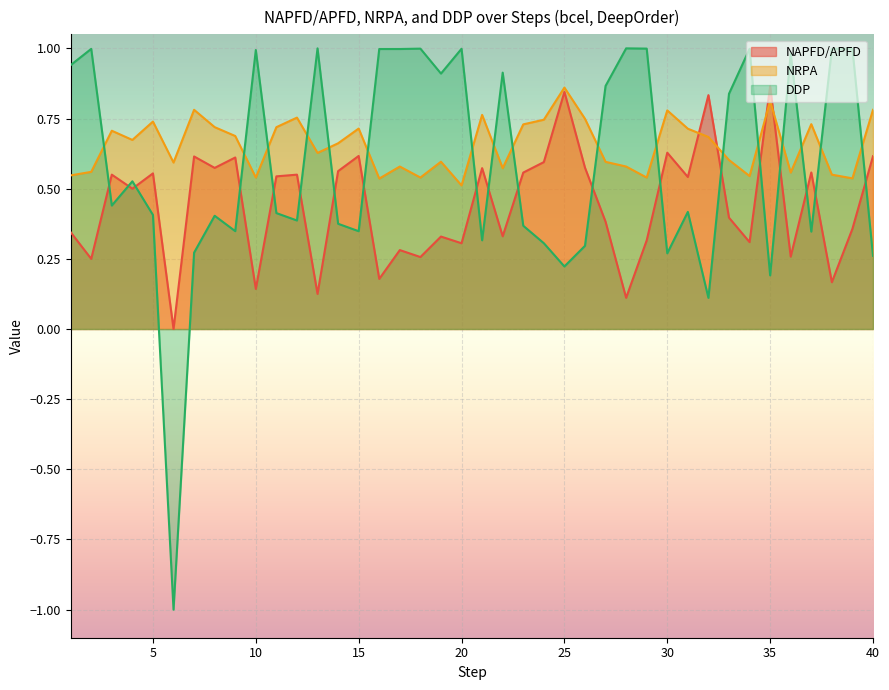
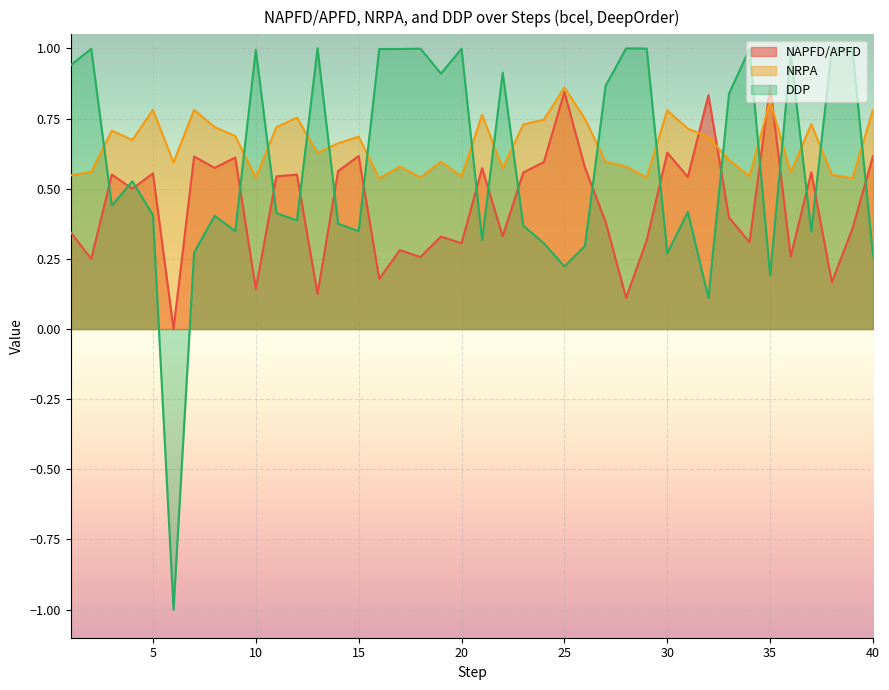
NRPA, 5: 0.74 -> 0.78
NRPA, 15: 0.71 -> 0.69
NRPA, 20: 0.51 -> 0.54
